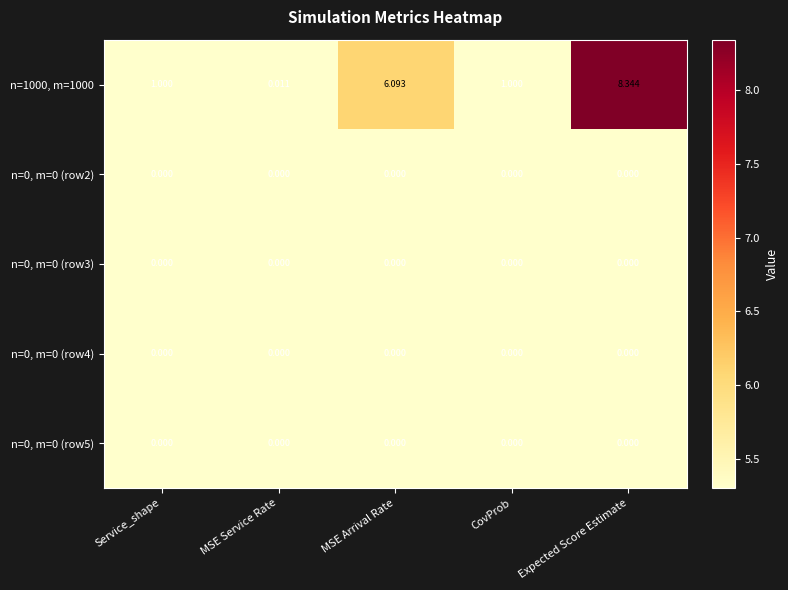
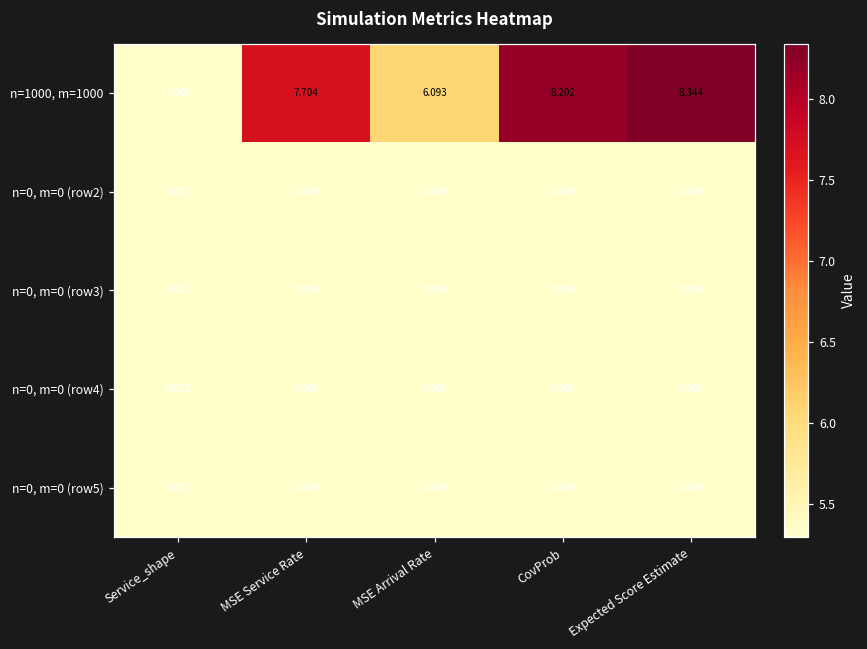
n=1000, m=1000, MSE Service Rate: 0.011 -> 7.704
n=1000, m=1000, CovProb: 1.000 -> 8.202
